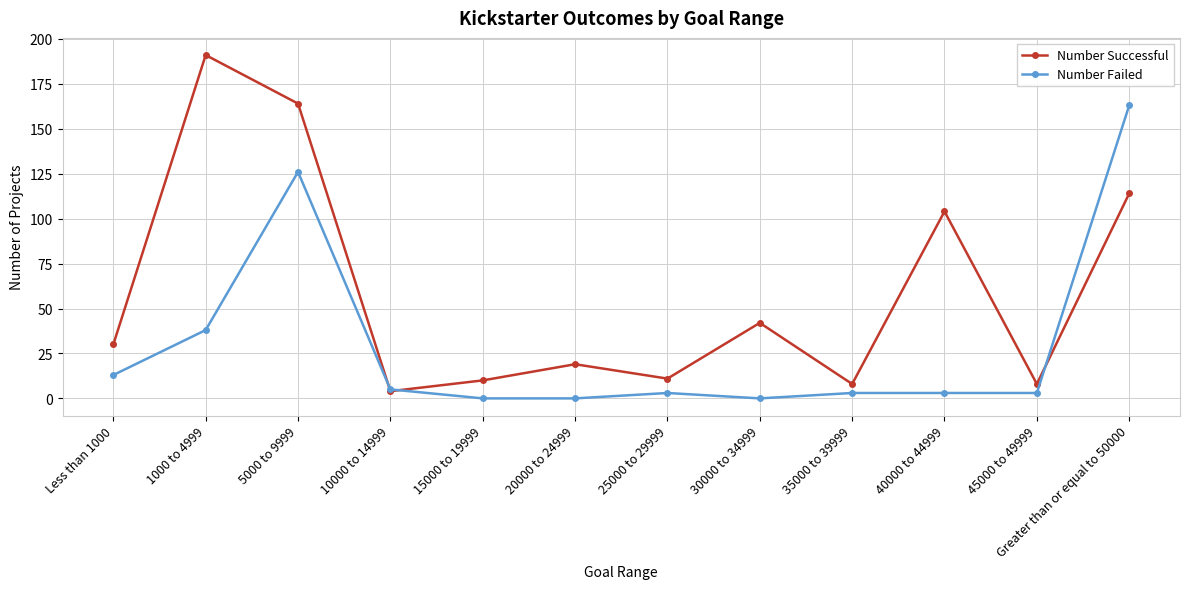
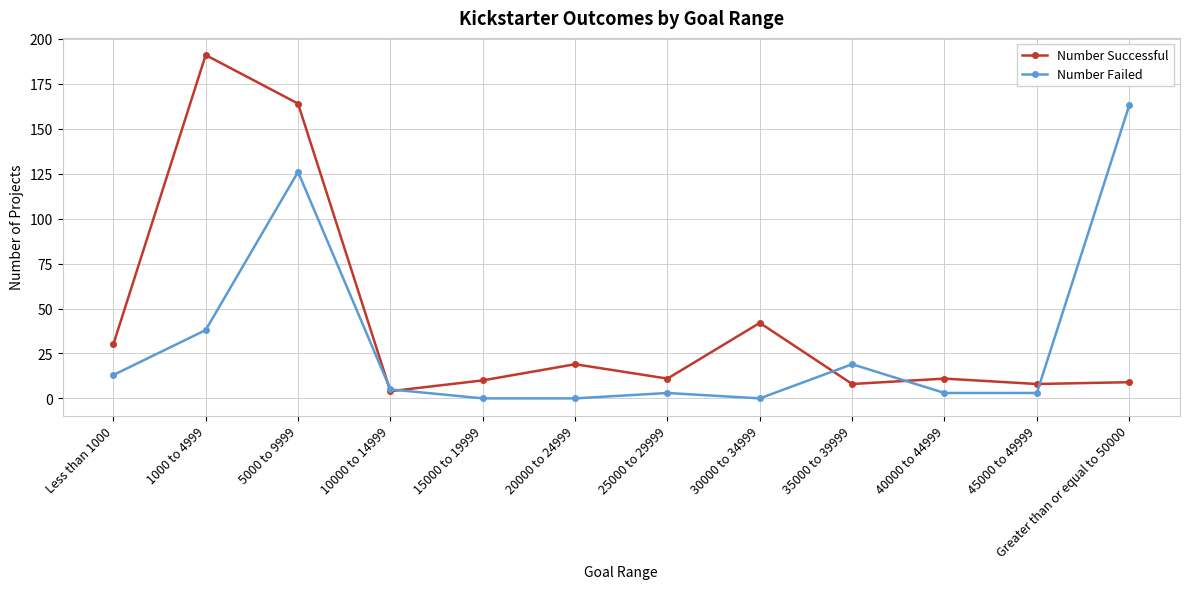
Number Failed, 35000 to 39999: 3 -> 19
Number Successful, 40000 to 44999: 104 -> 11
Number Successful, Greater than or equal to 50000: 114 -> 9
